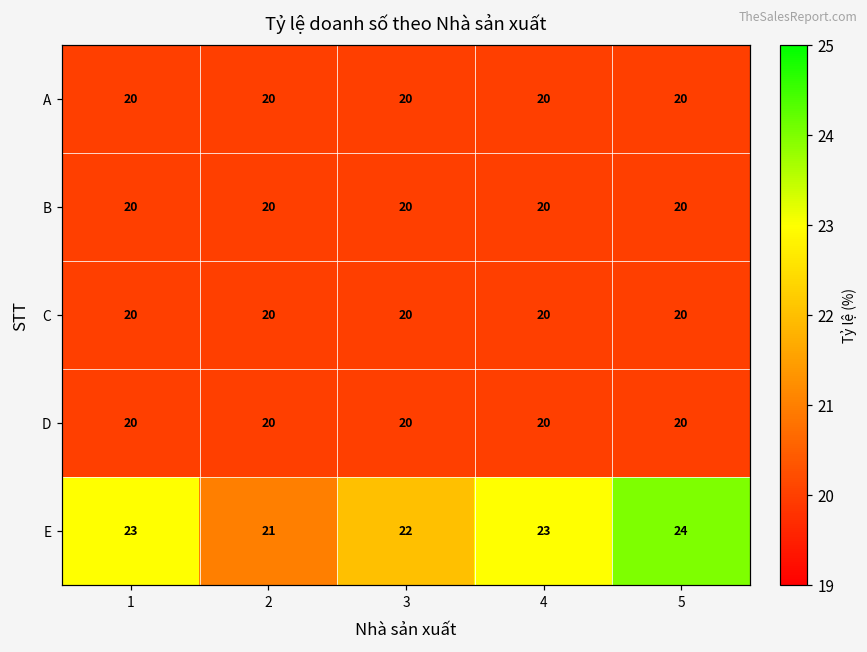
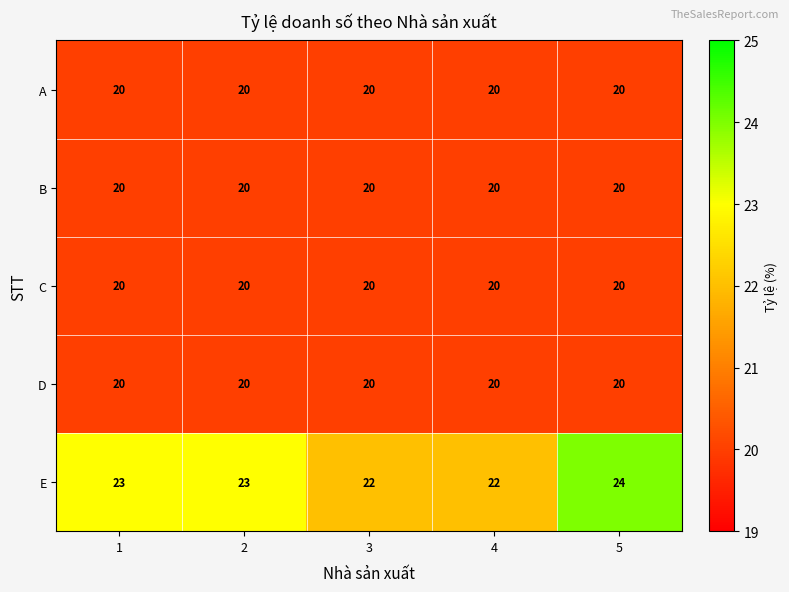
E, 2: 21 -> 23
E, 4: 23 -> 22
